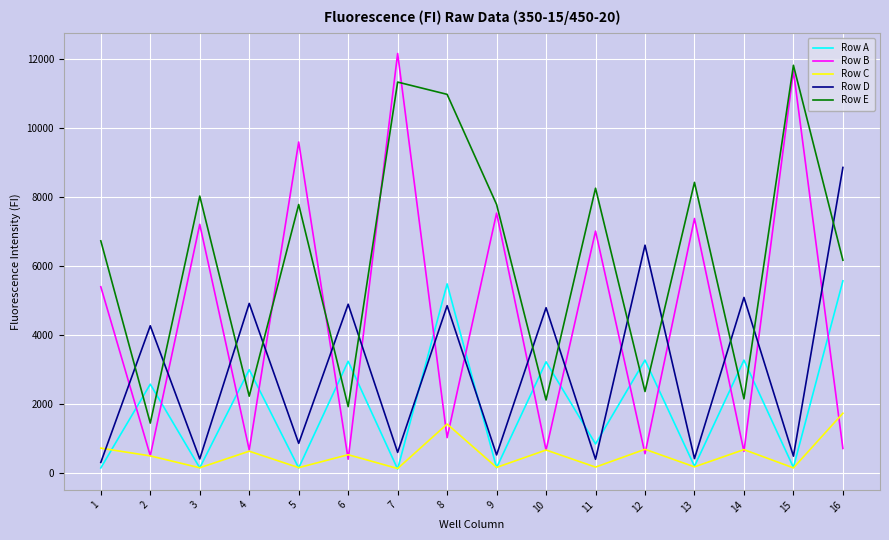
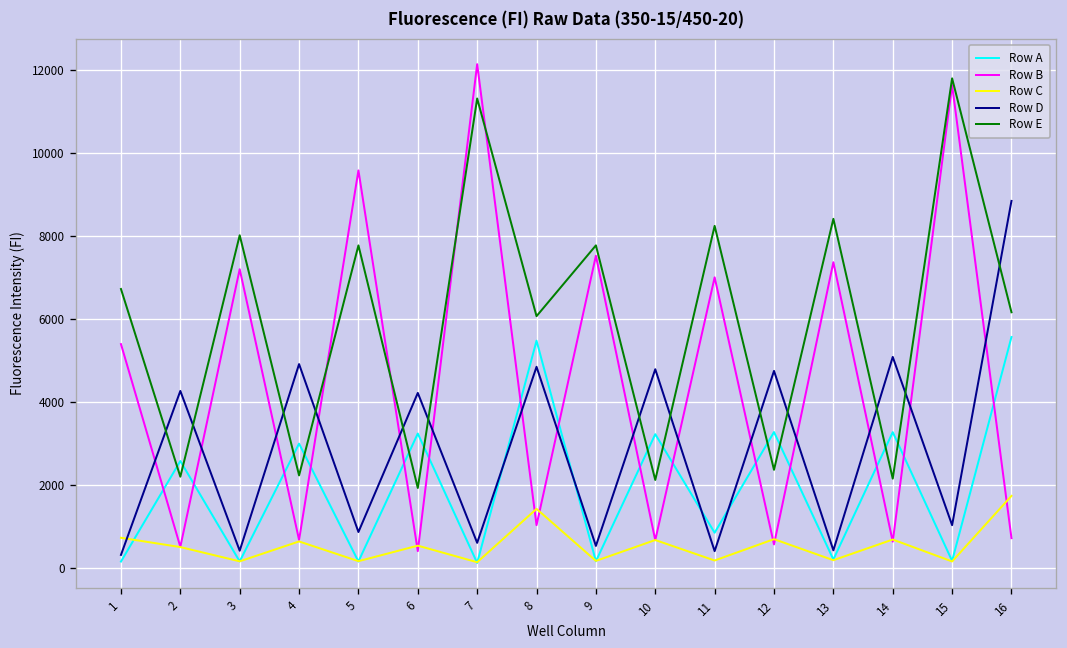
Row E, 2: 1500 -> 2200
Row D, 6: 4900 -> 4200
Row E, 8: 11000 -> 6100
Row D, 12: 6600 -> 4800
Row D, 15: 500 -> 1000
